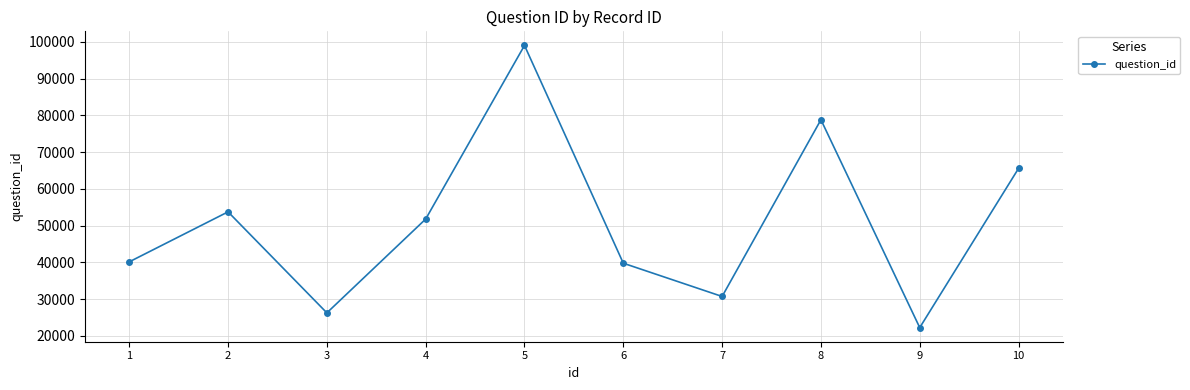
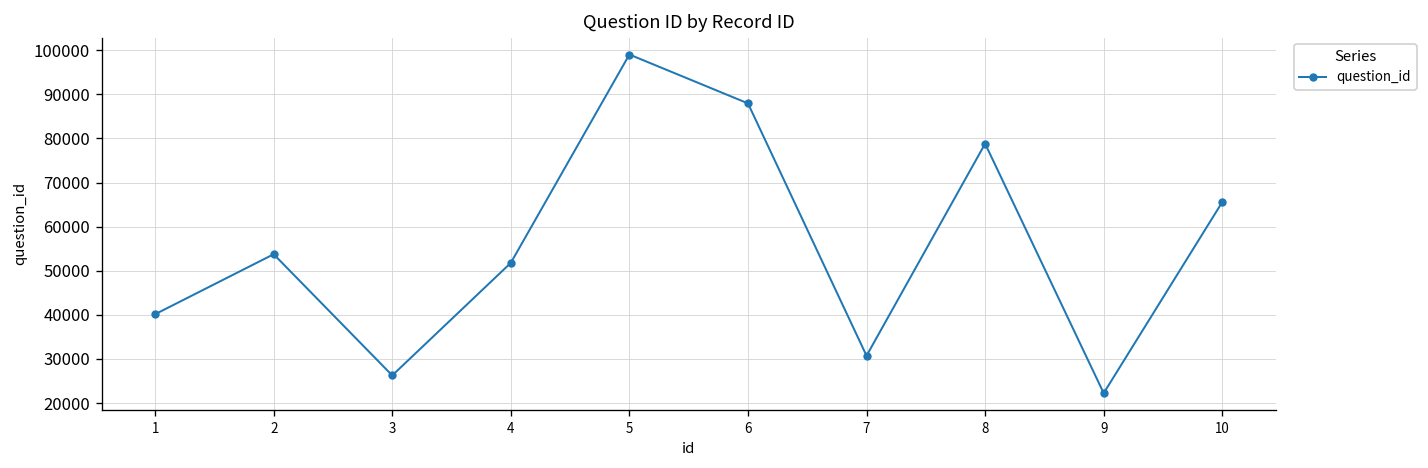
6: 40000 -> 88000
